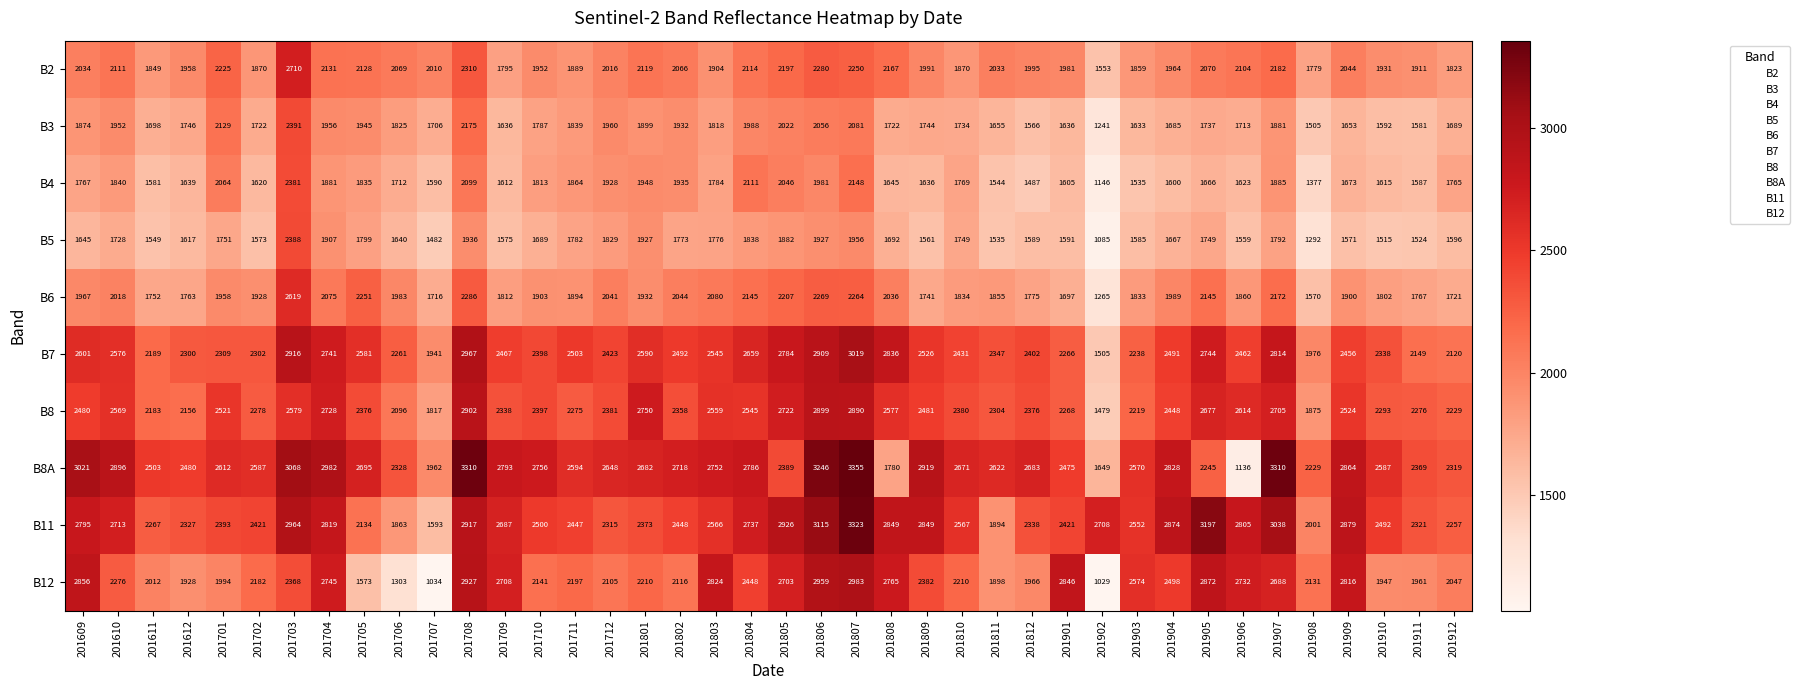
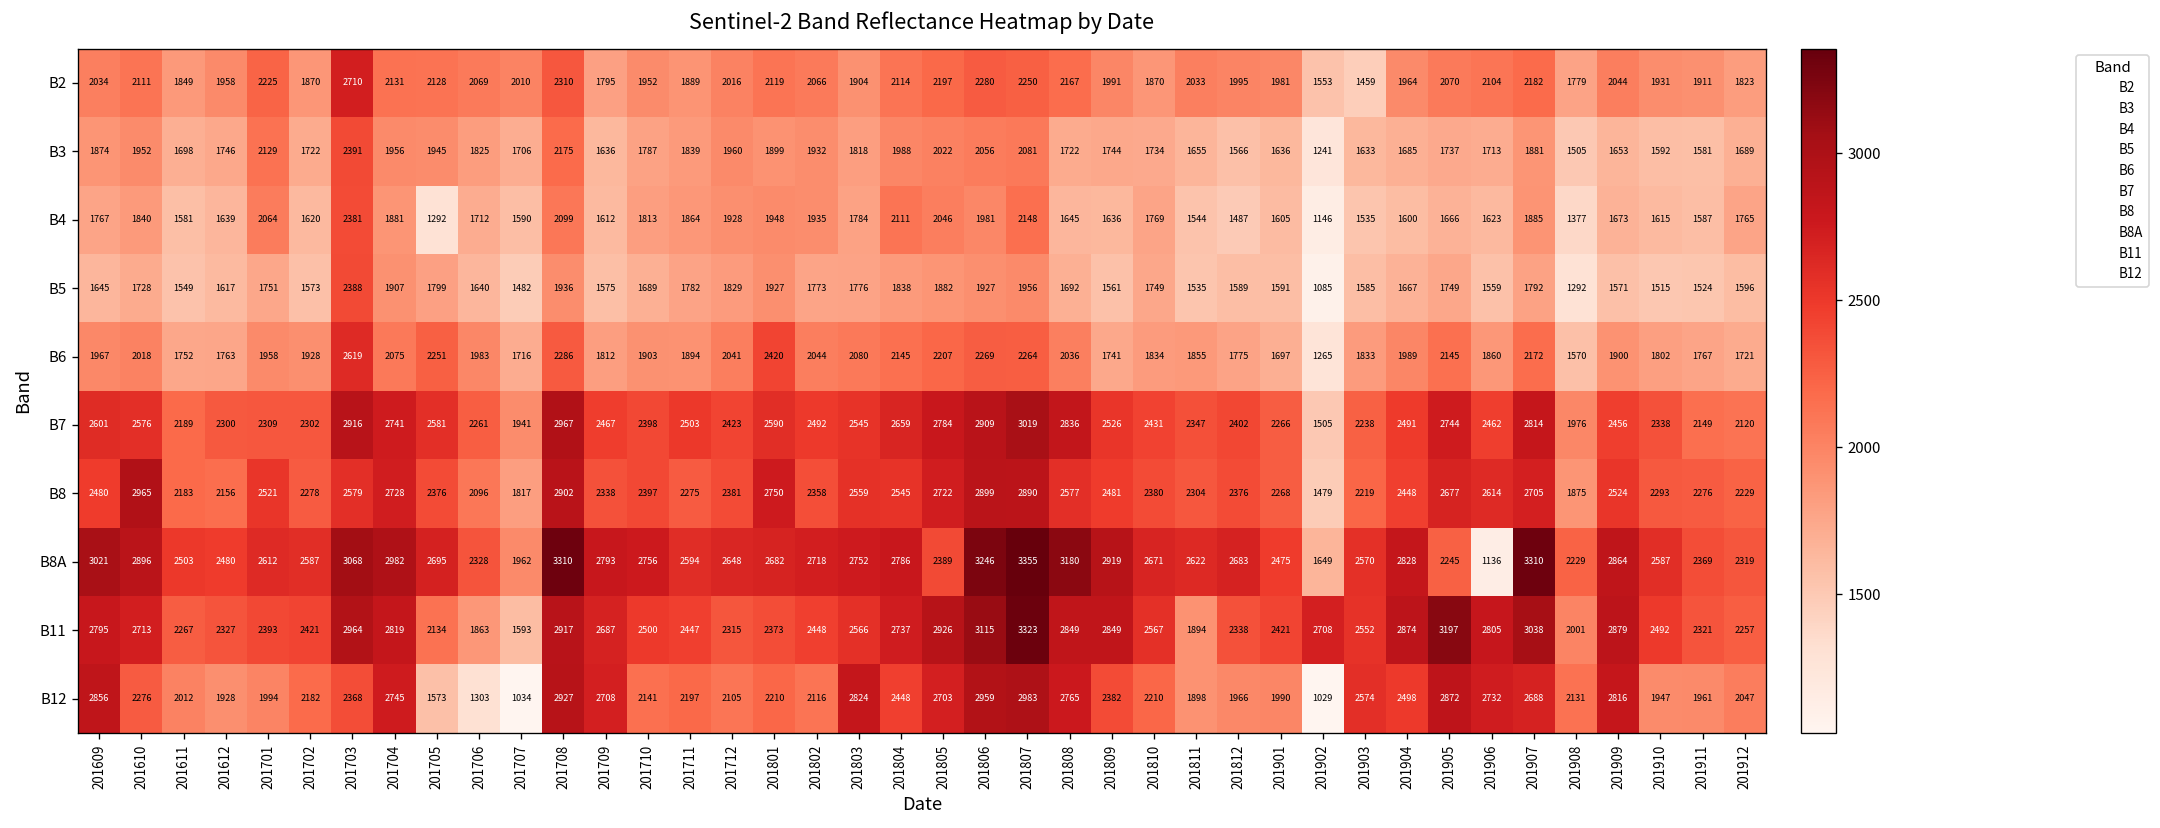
B2, 201903: 1859 -> 1459
B4, 201705: 1835 -> 1292
B6, 201801: 1932 -> 2420
B8, 201610: 2569 -> 2965
B8A, 201808: 1780 -> 3180
B12, 201901: 2846 -> 1990
